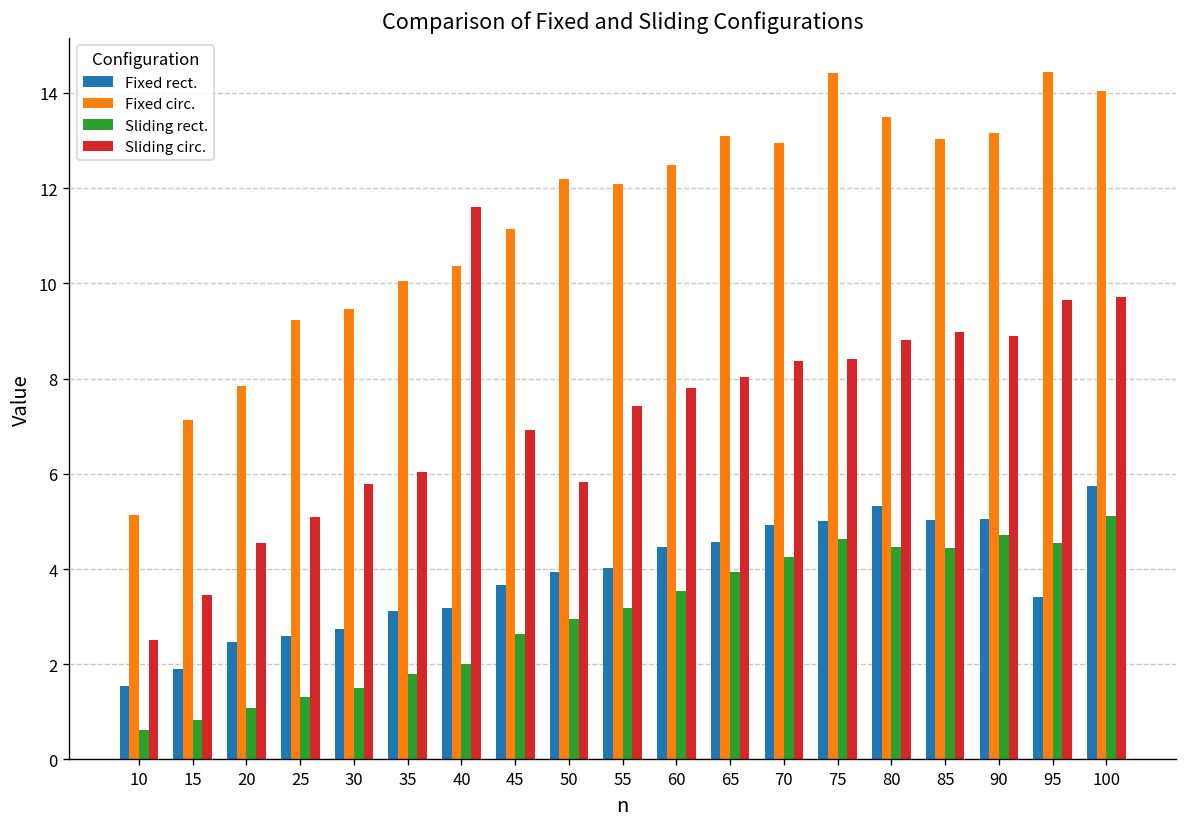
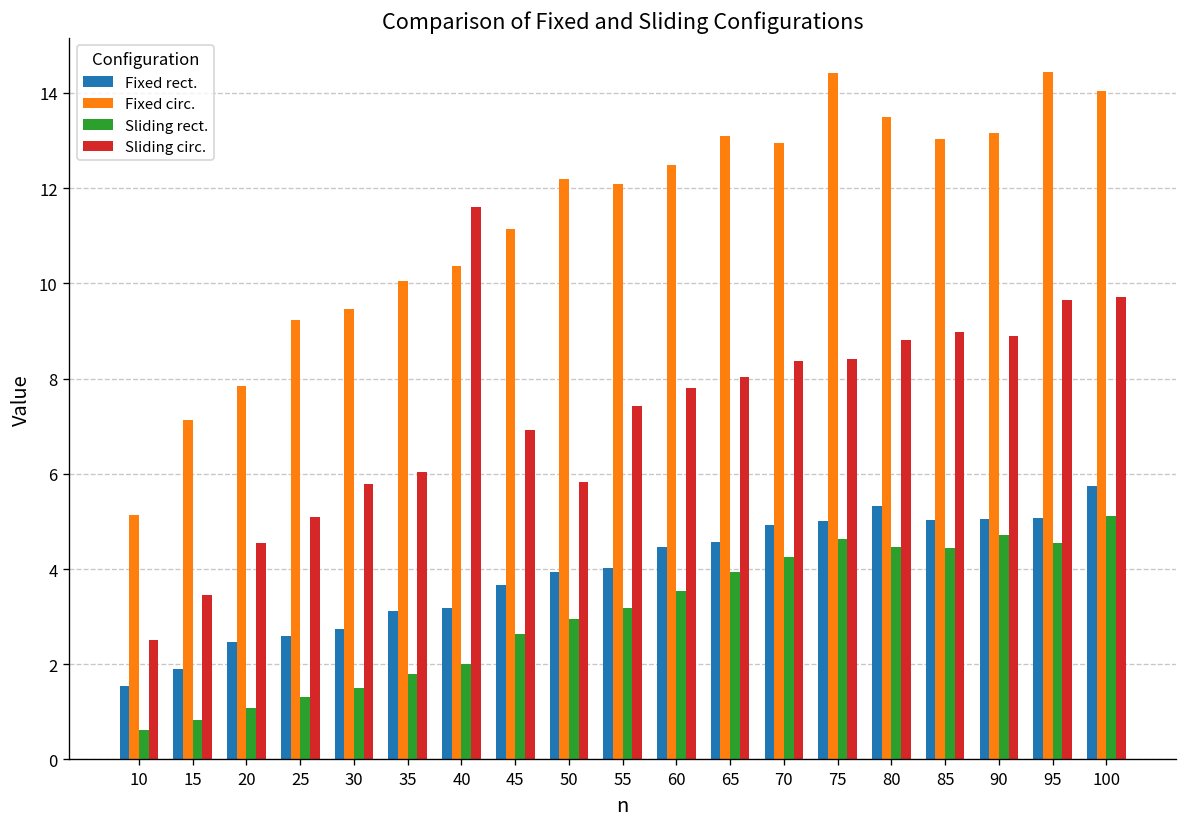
Fixed rect., 95: 3.4 -> 5.1
